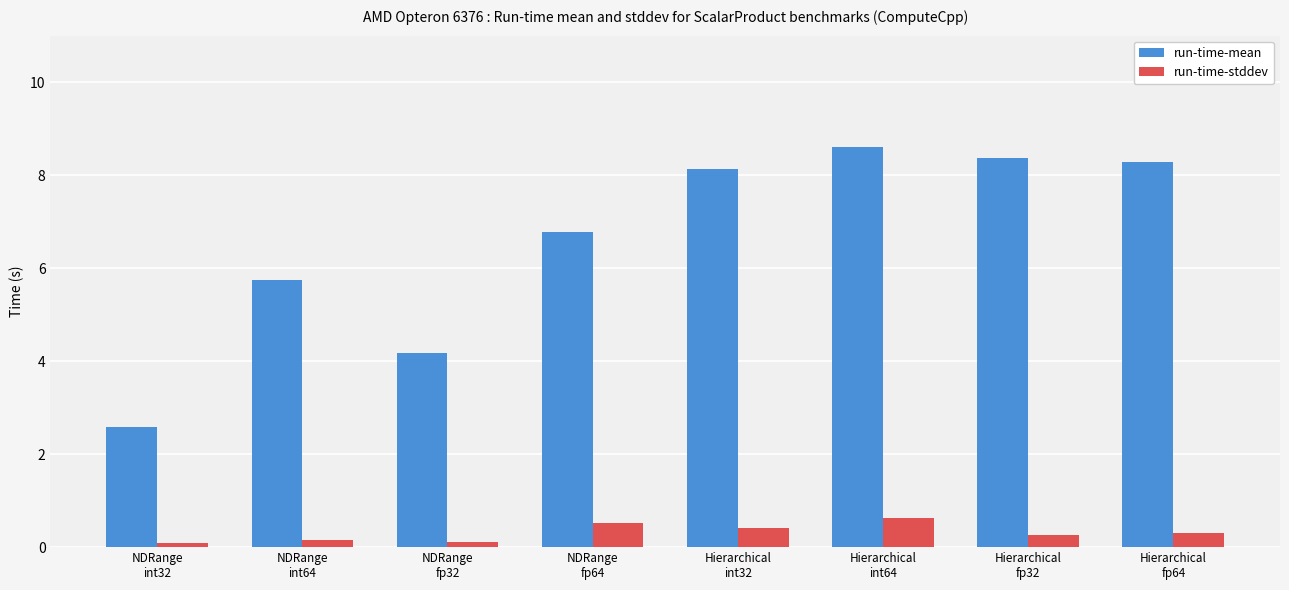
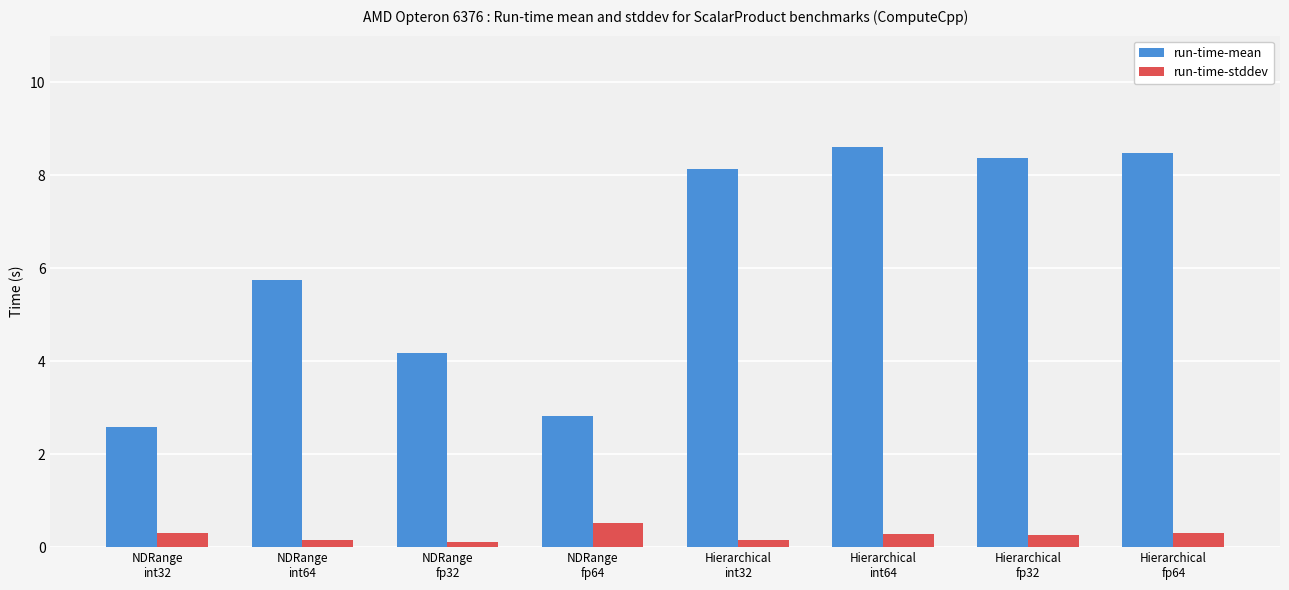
run-time-stddev, NDRange int32: 0.1 -> 0.3
run-time-mean, NDRange fp64: 6.8 -> 2.8
run-time-stddev, Hierarchical int32: 0.4 -> 0.2
run-time-stddev, Hierarchical int64: 0.6 -> 0.3
run-time-mean, Hierarchical fp64: 8.3 -> 8.5
